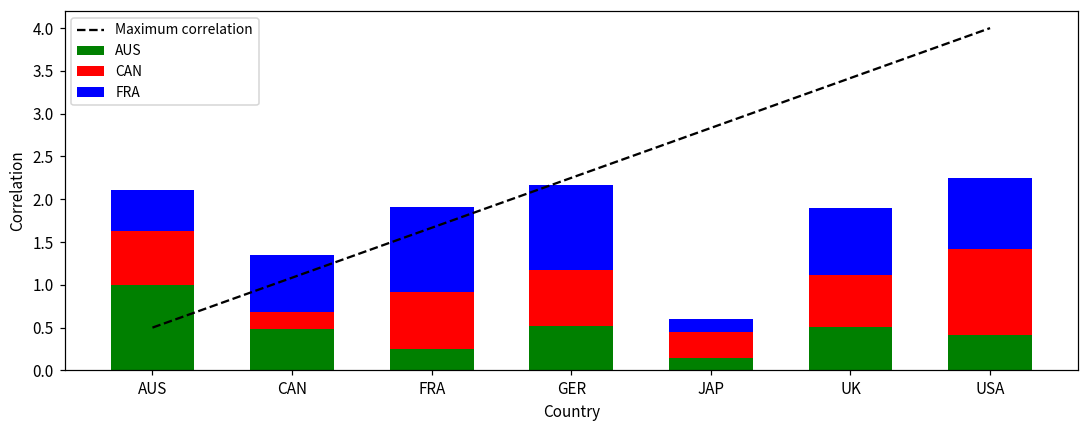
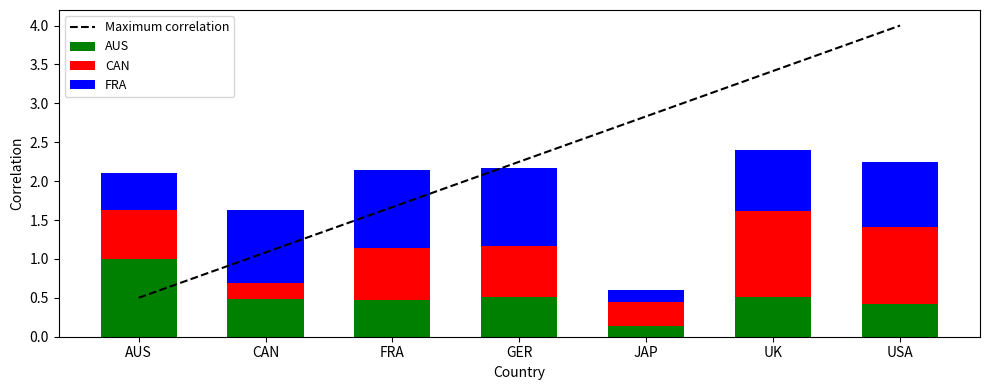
FRA, CAN: 0.7 -> 0.9
AUS, FRA: 0.3 -> 0.5
CAN, UK: 0.6 -> 1.1
